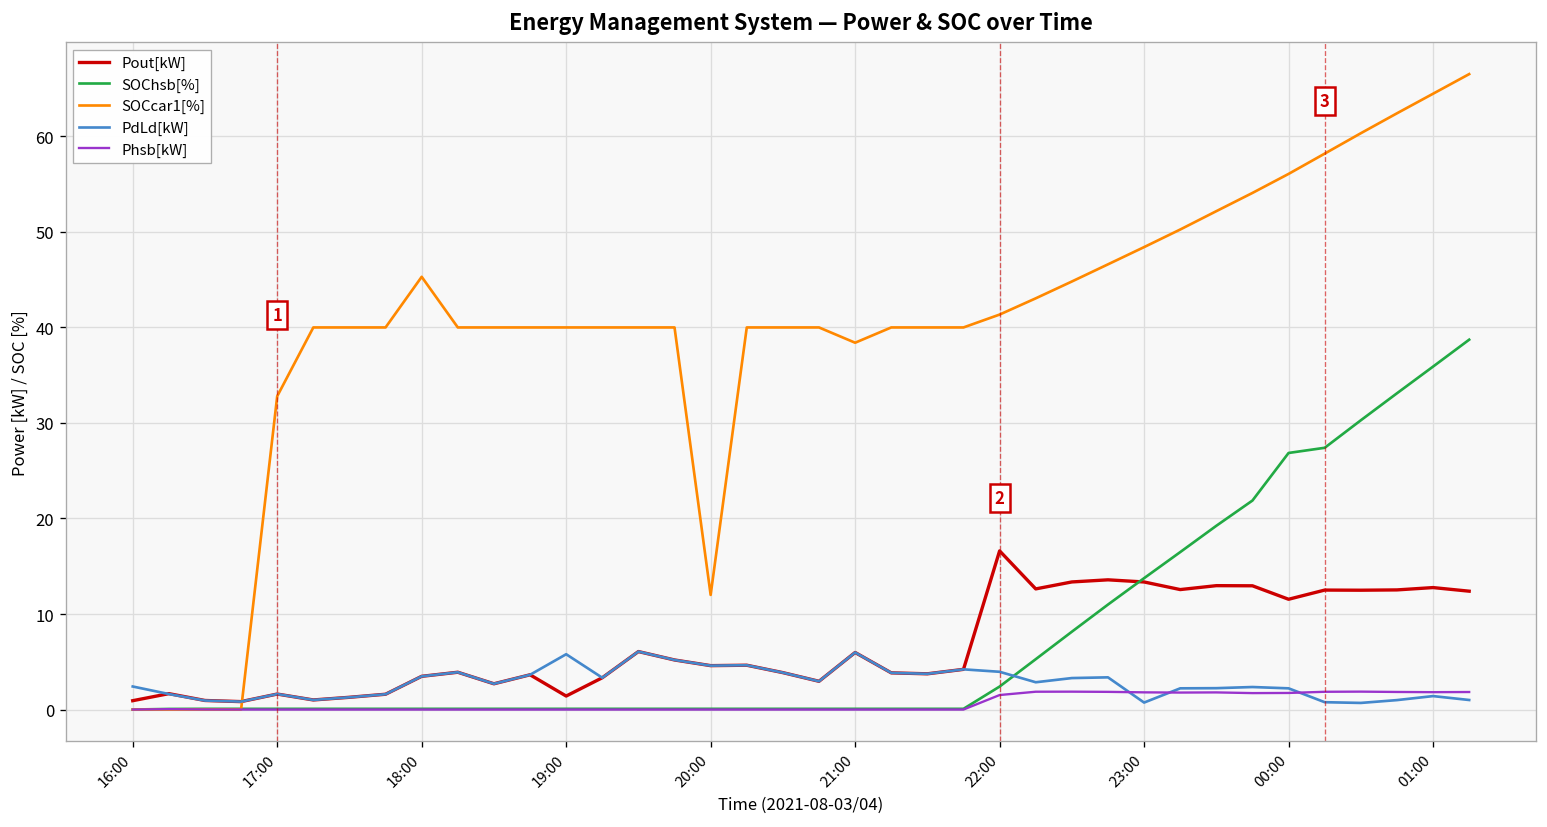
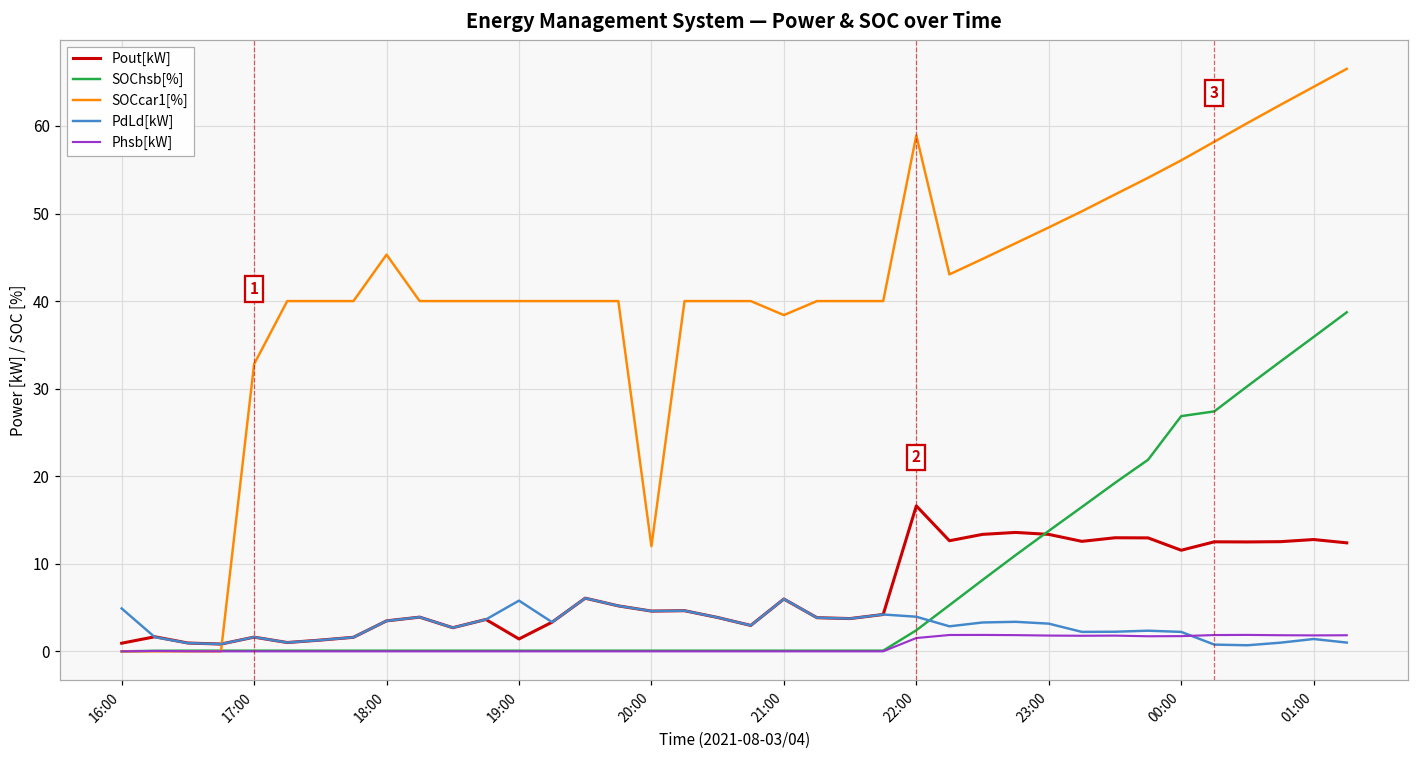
PdLd[kW], 16:00: 2 -> 5
SOCcar1[%], 22:00: 41 -> 59
PdLd[kW], 23:00: 1 -> 3
